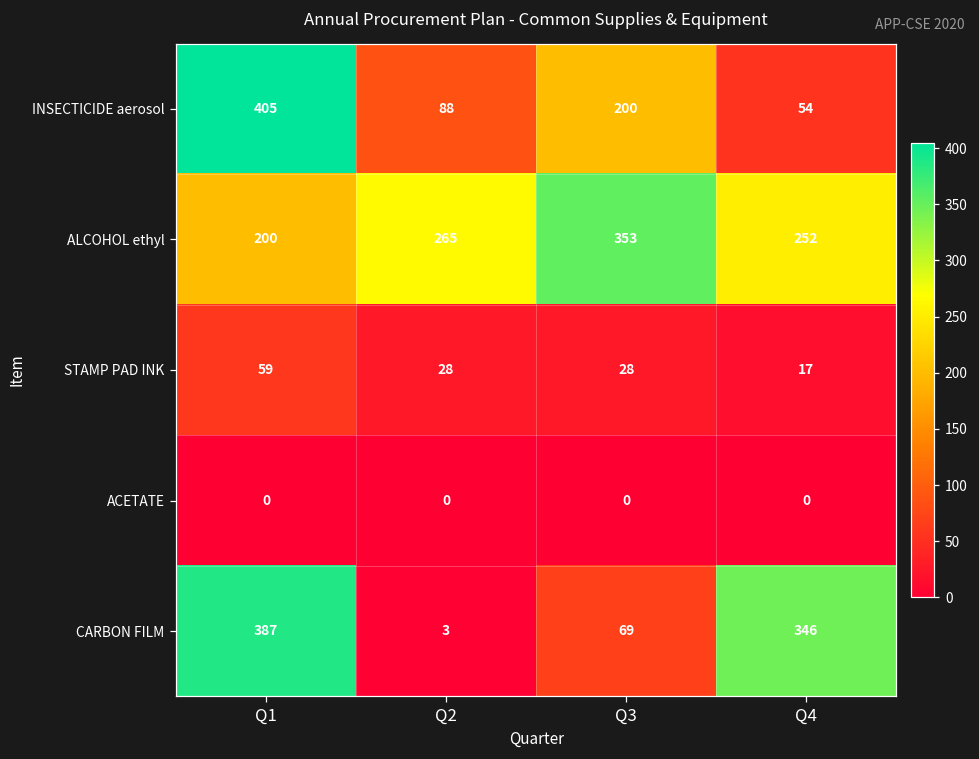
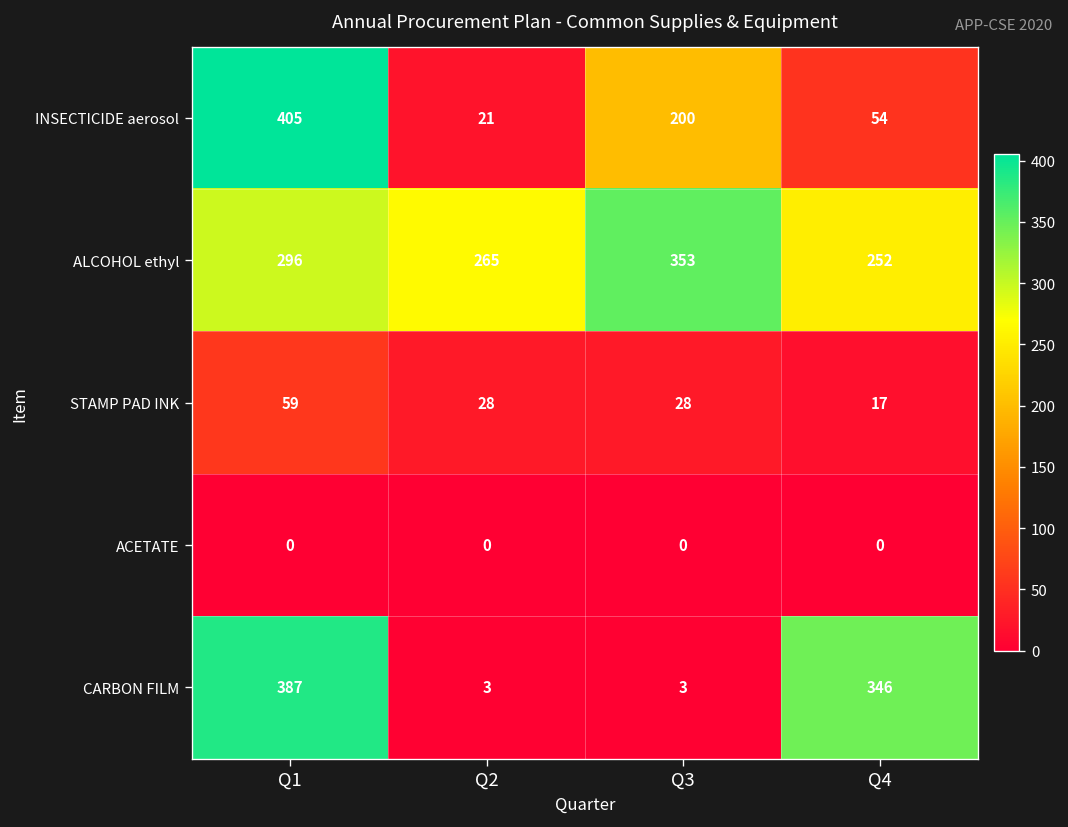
INSECTICIDE aerosol, Q2: 88 -> 21
ALCOHOL ethyl, Q1: 200 -> 296
CARBON FILM, Q3: 69 -> 3
